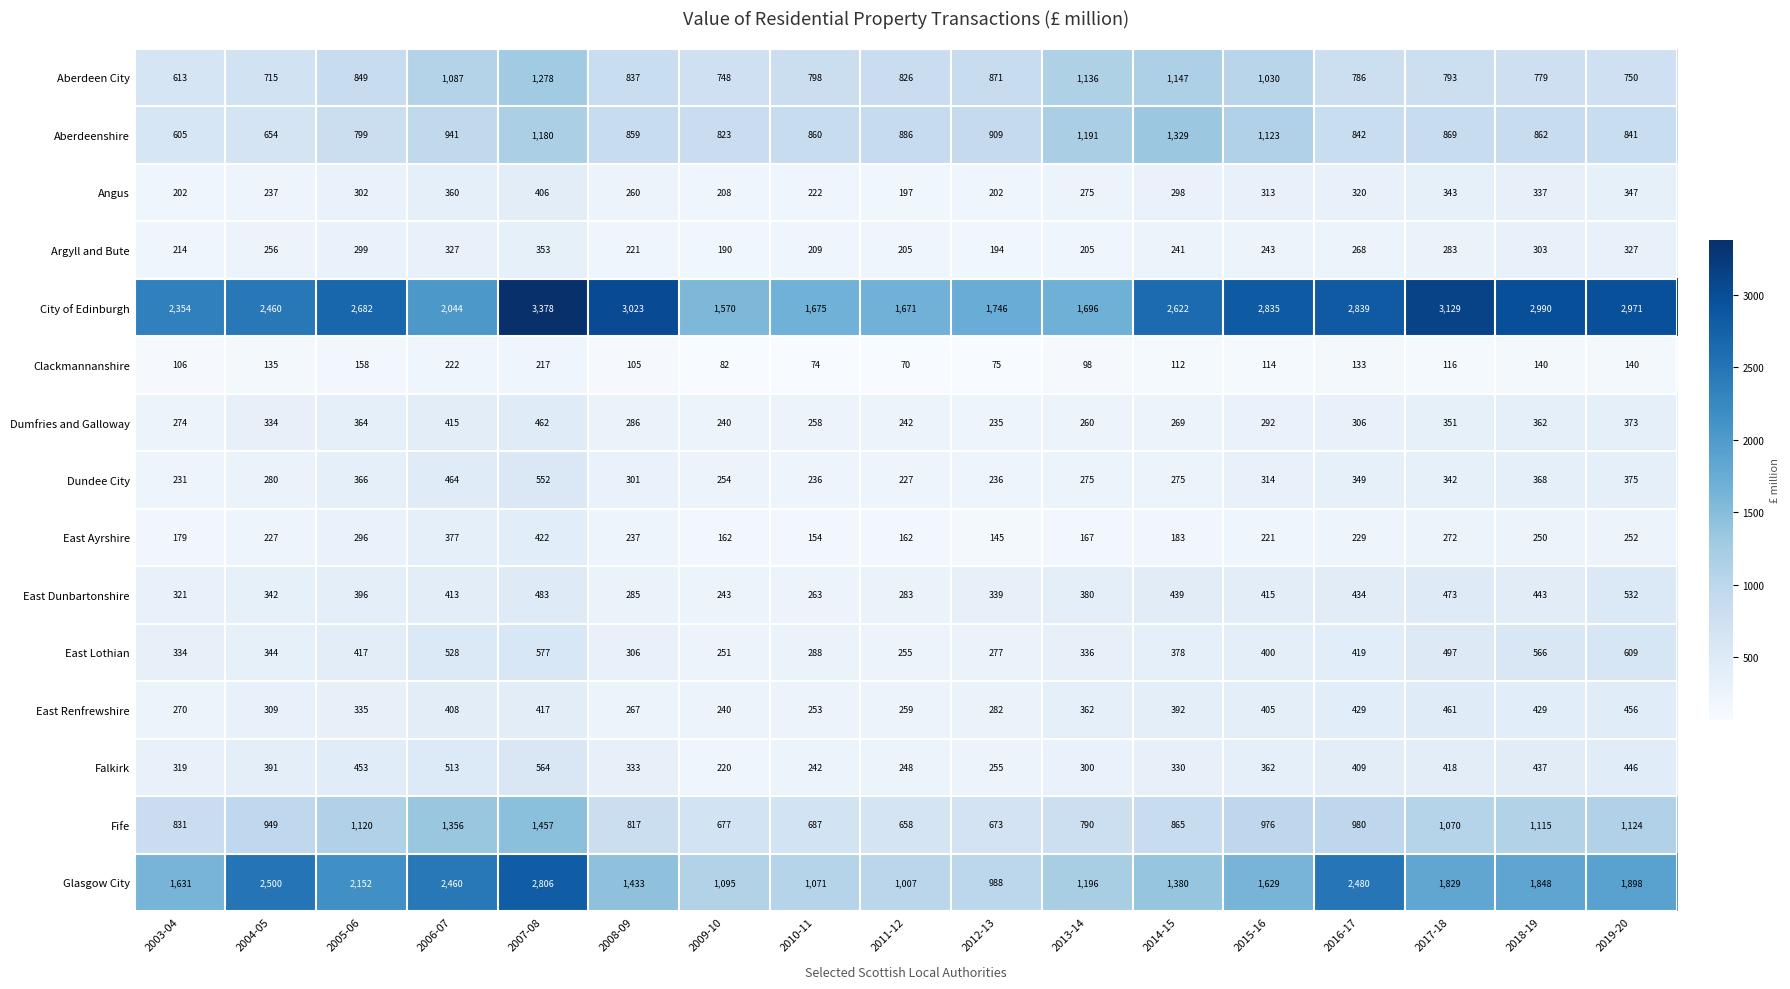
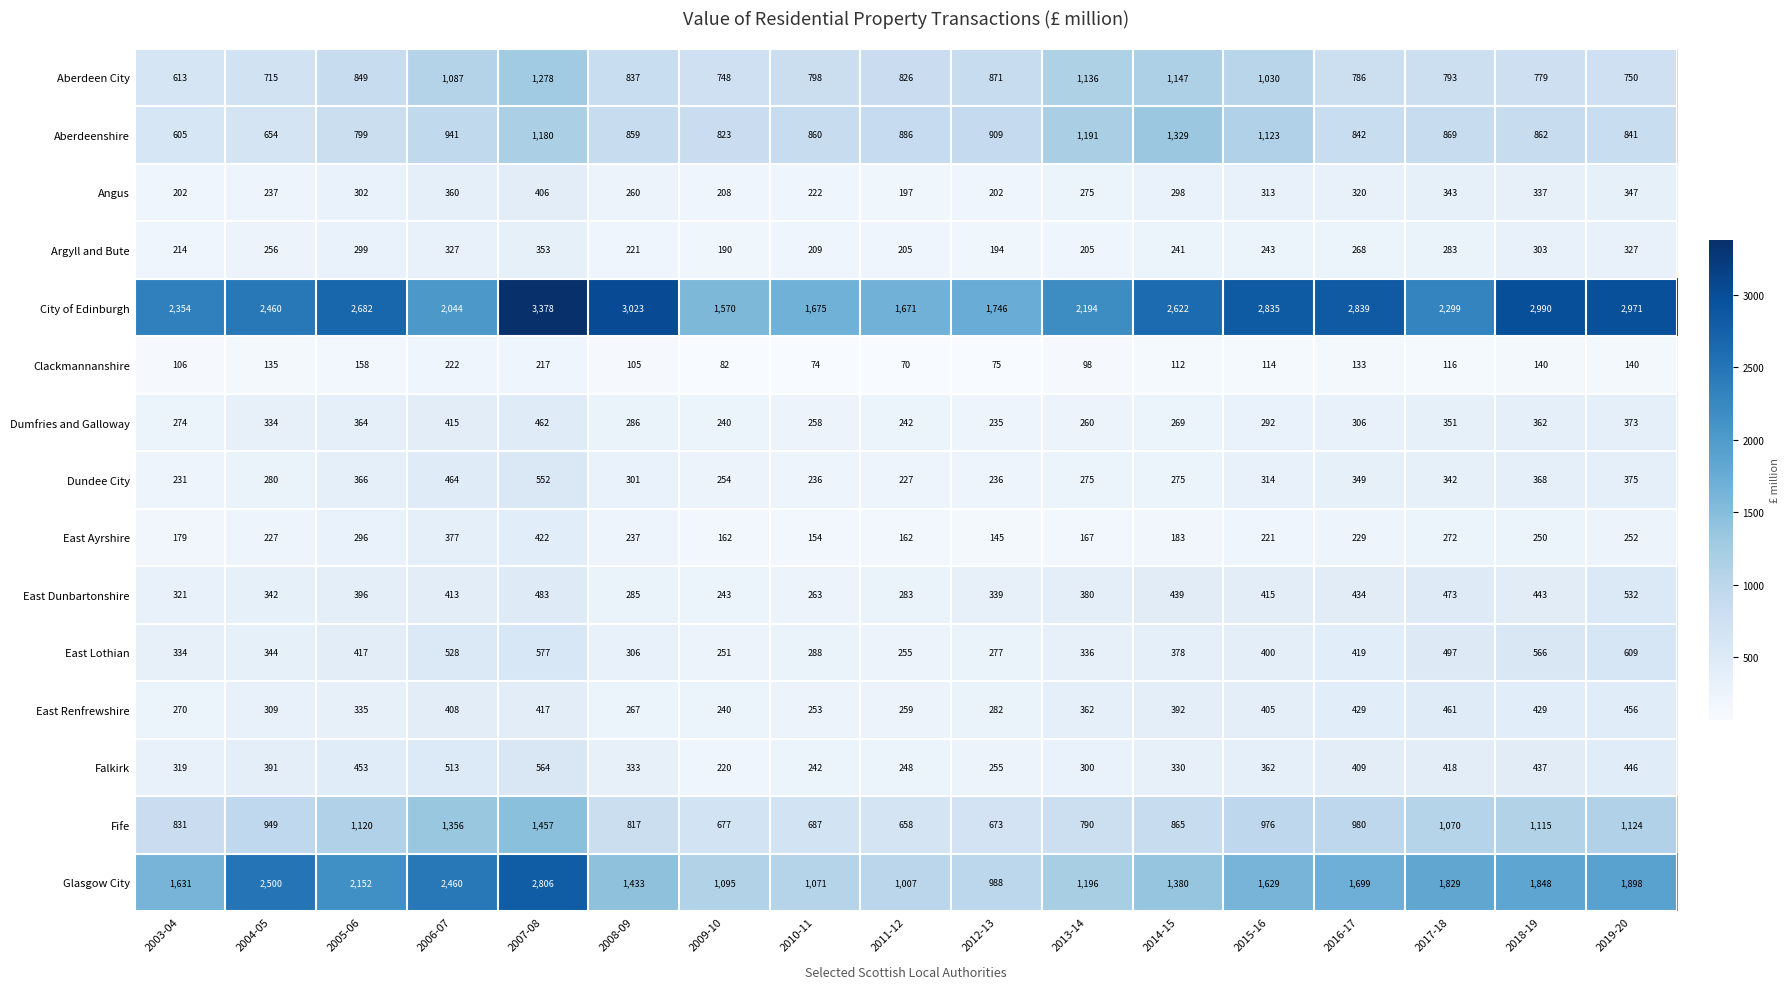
City of Edinburgh, 2013-14: 1,696 -> 2,194
City of Edinburgh, 2017-18: 3,129 -> 2,299
Glasgow City, 2016-17: 2,480 -> 1,699
